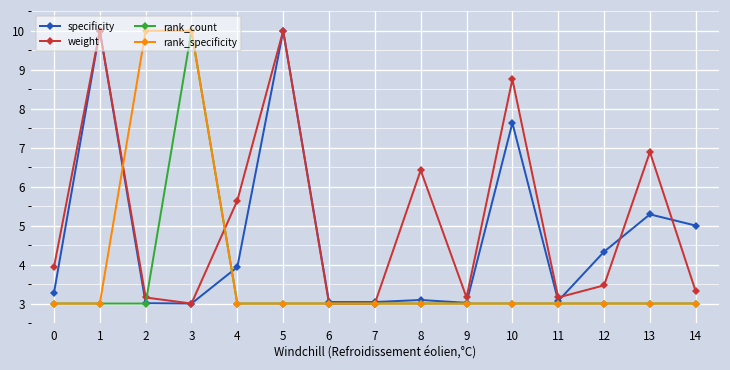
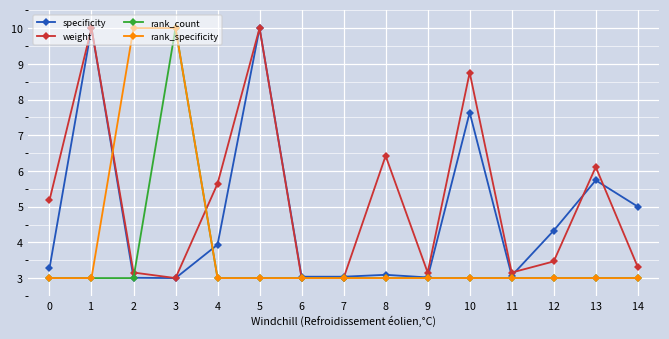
weight, 0: 3.9 -> 5.2
specificity, 13: 5.3 -> 5.7
weight, 13: 6.9 -> 6.1
